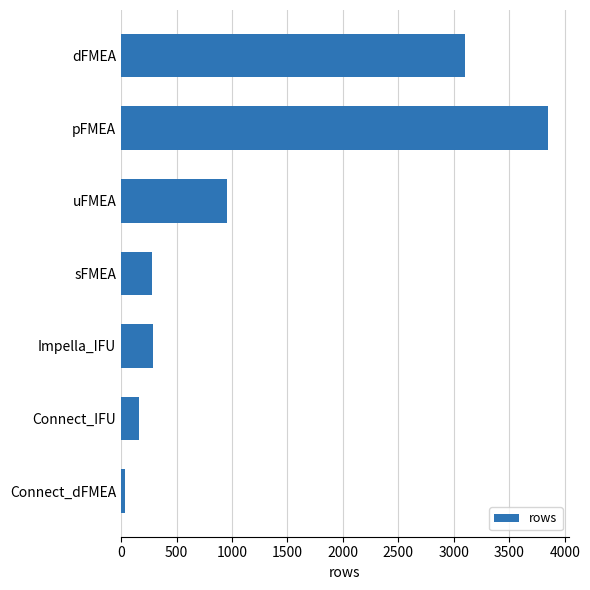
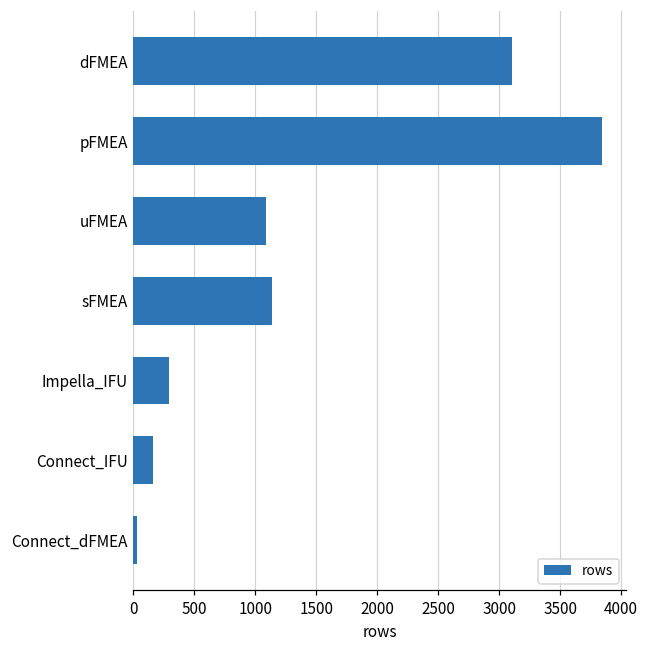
uFMEA: 950 -> 1090
sFMEA: 280 -> 1140
